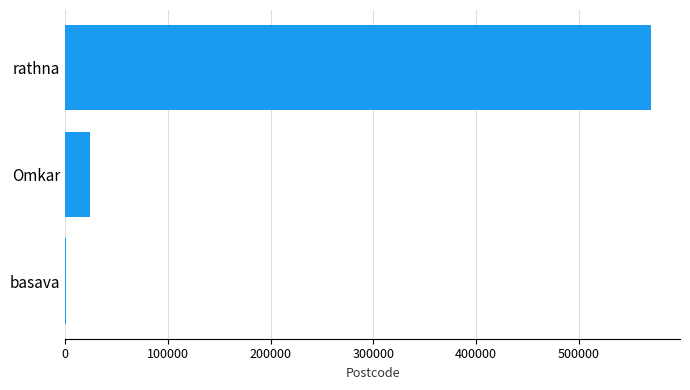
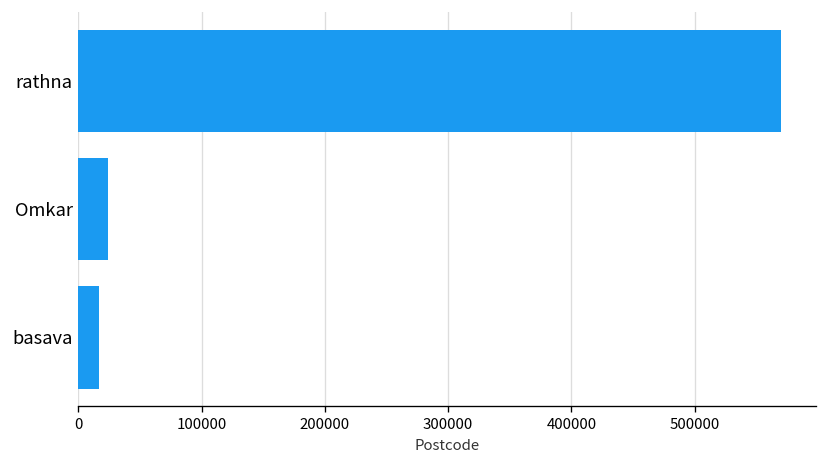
basava: 0 -> 17000
